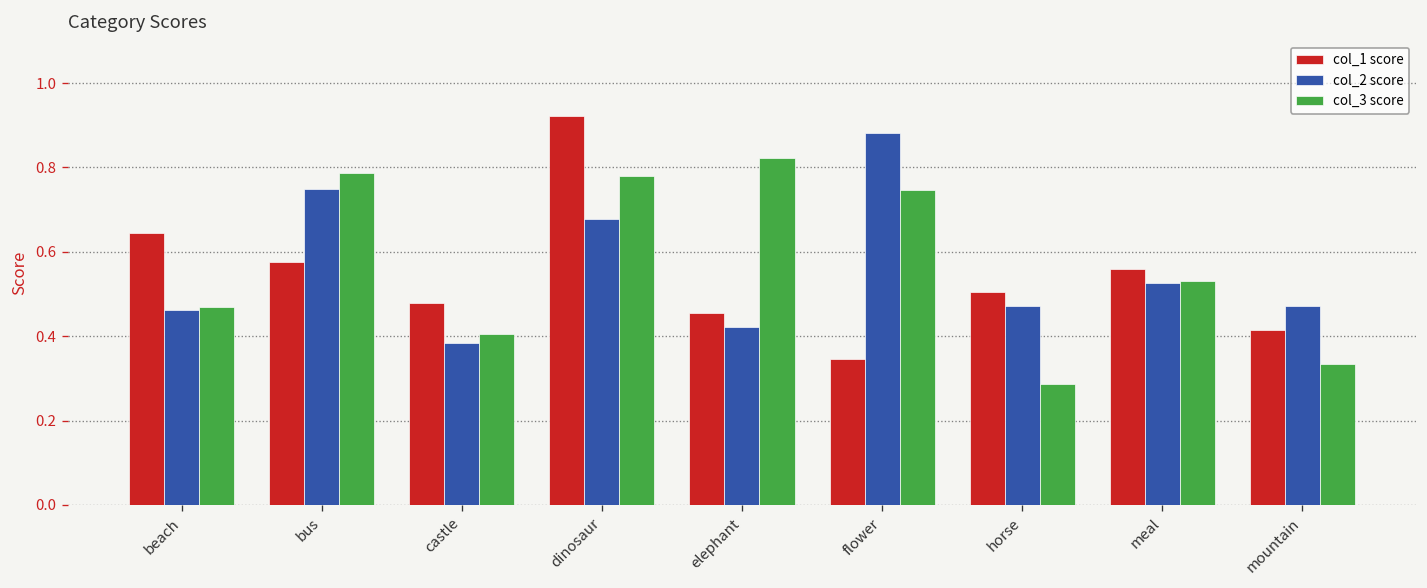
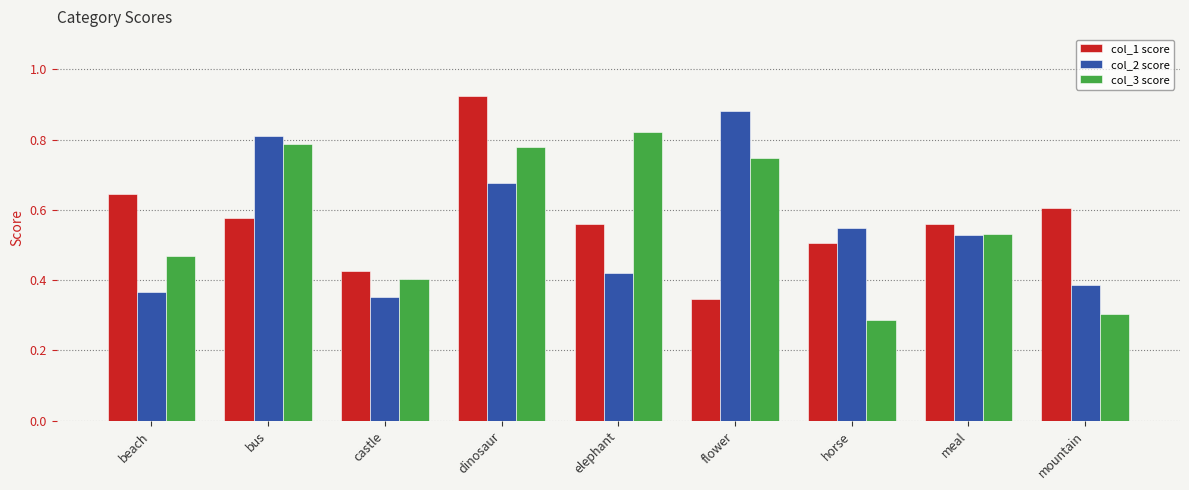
col_2 score, beach: 0.46 -> 0.37
col_2 score, bus: 0.75 -> 0.81
col_1 score, castle: 0.48 -> 0.42
col_2 score, castle: 0.38 -> 0.35
col_1 score, elephant: 0.45 -> 0.56
col_2 score, horse: 0.47 -> 0.55
col_1 score, mountain: 0.42 -> 0.61
col_2 score, mountain: 0.47 -> 0.39
col_3 score, mountain: 0.33 -> 0.31
